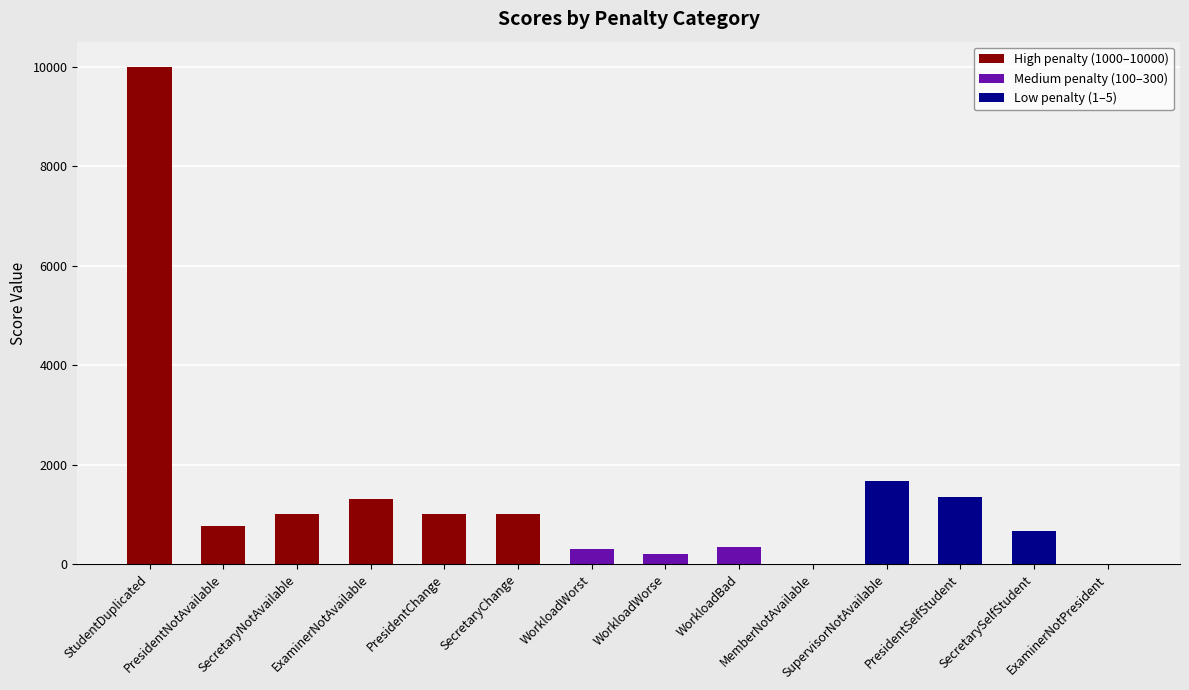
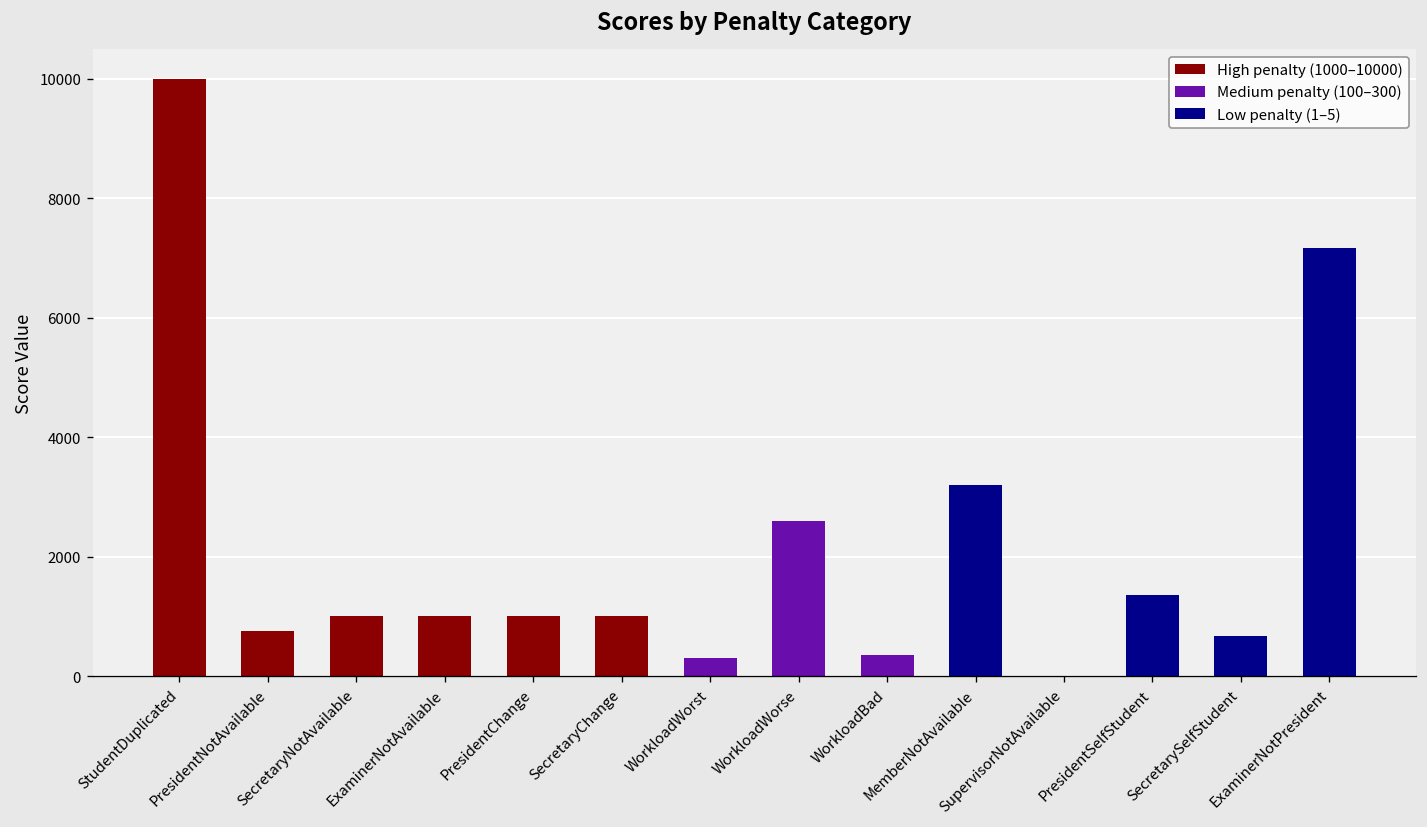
ExaminerNotAvailable: 1300 -> 1000
WorkloadWorse: 200 -> 2600
MemberNotAvailable: 0 -> 3200
SupervisorNotAvailable: 1700 -> 0
ExaminerNotPresident: 0 -> 7200
